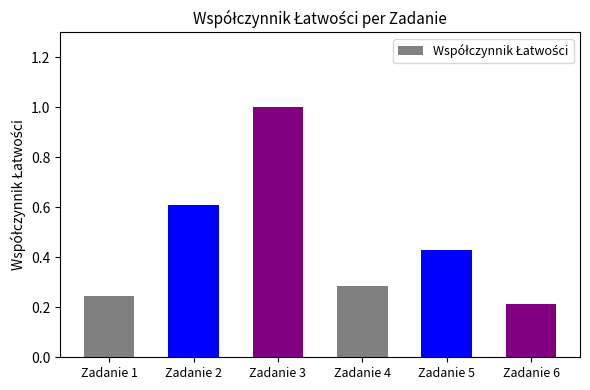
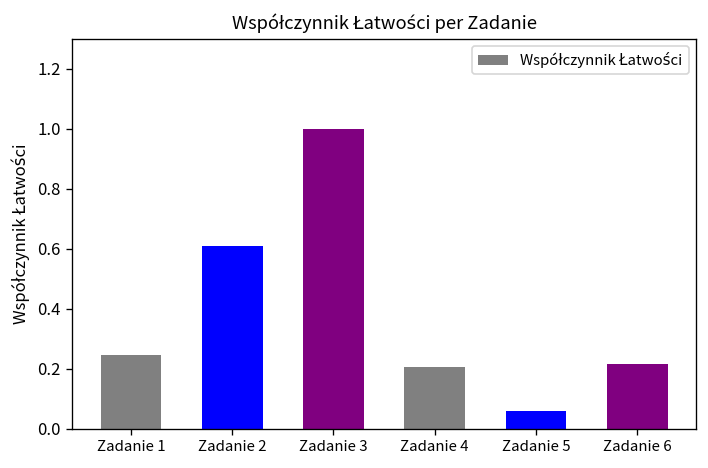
Zadanie 4: 0.29 -> 0.21
Zadanie 5: 0.43 -> 0.06
